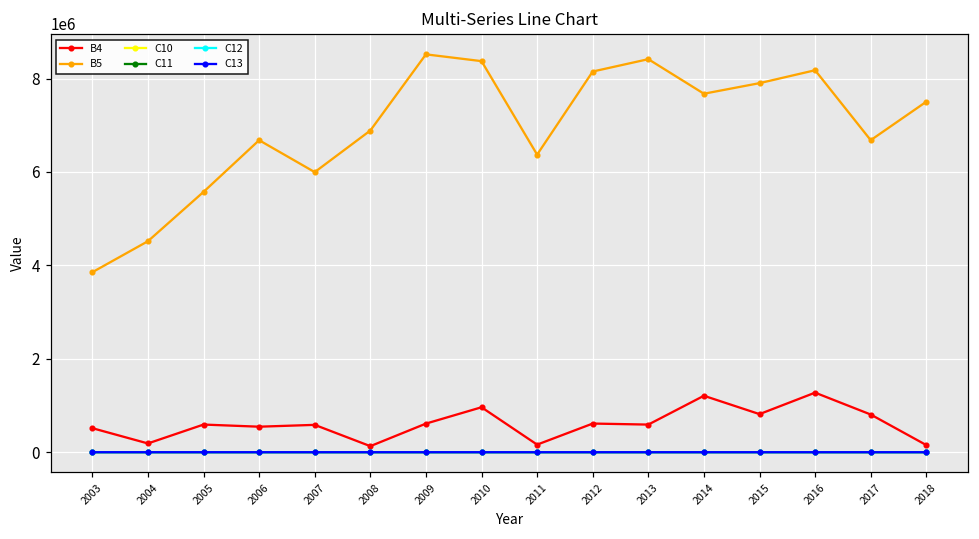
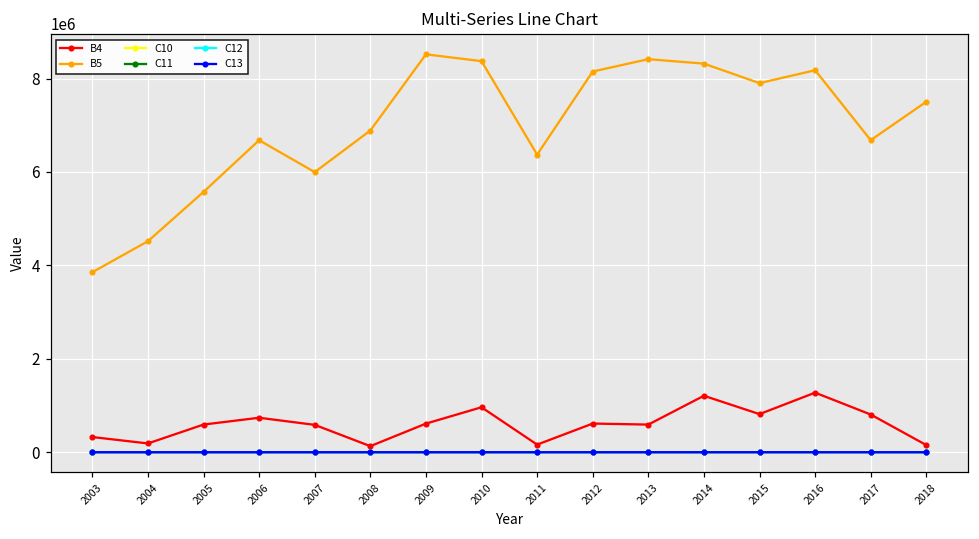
B4, 2003: 500000 -> 300000
B4, 2006: 500000 -> 700000
B5, 2014: 7700000 -> 8300000
